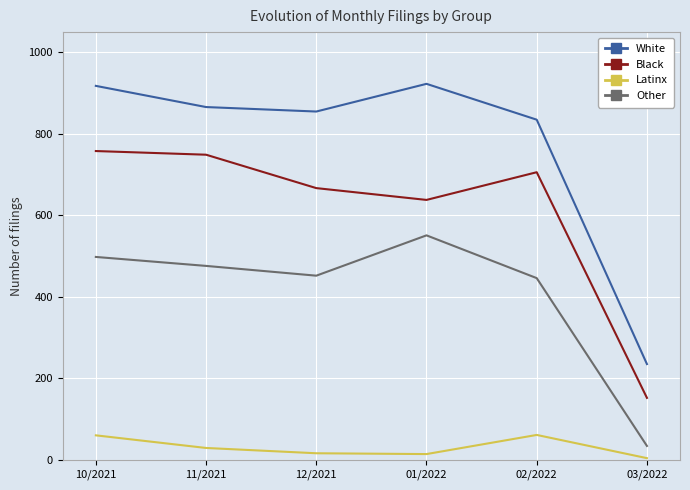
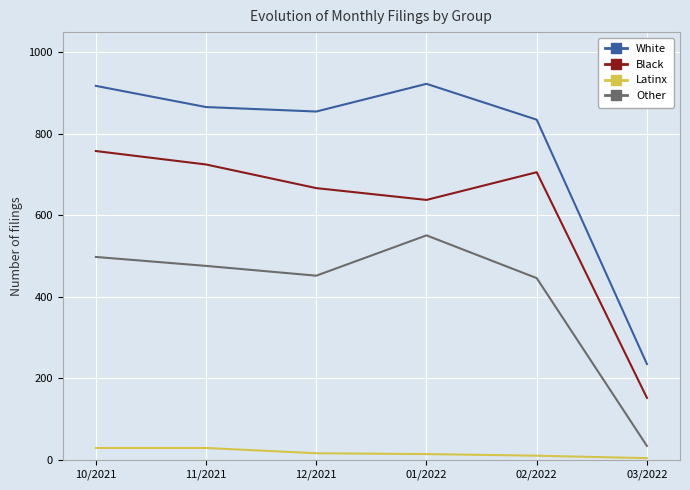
Latinx, 10/2021: 60 -> 30
Black, 11/2021: 750 -> 730
Latinx, 02/2022: 60 -> 10
